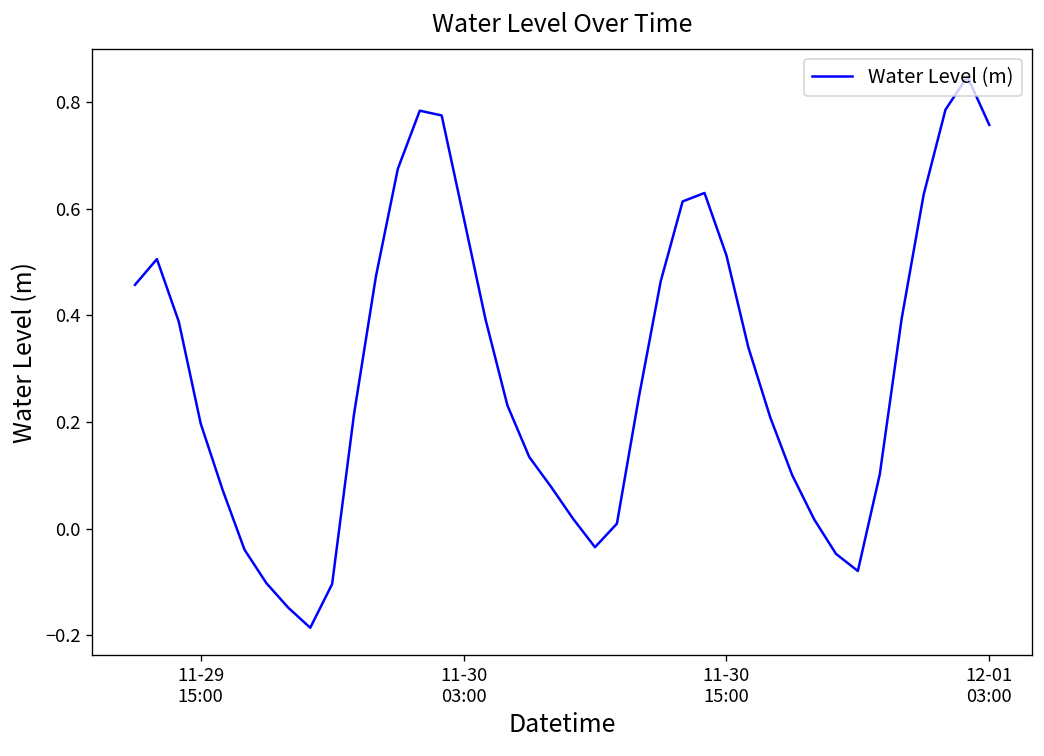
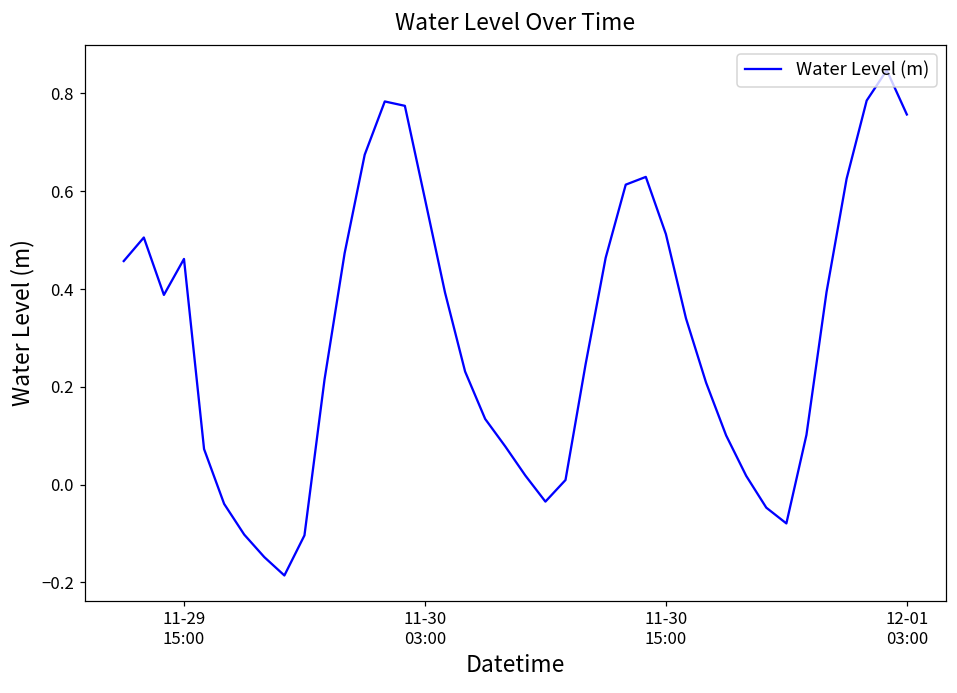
11-29 15:00: 0.20 -> 0.46
